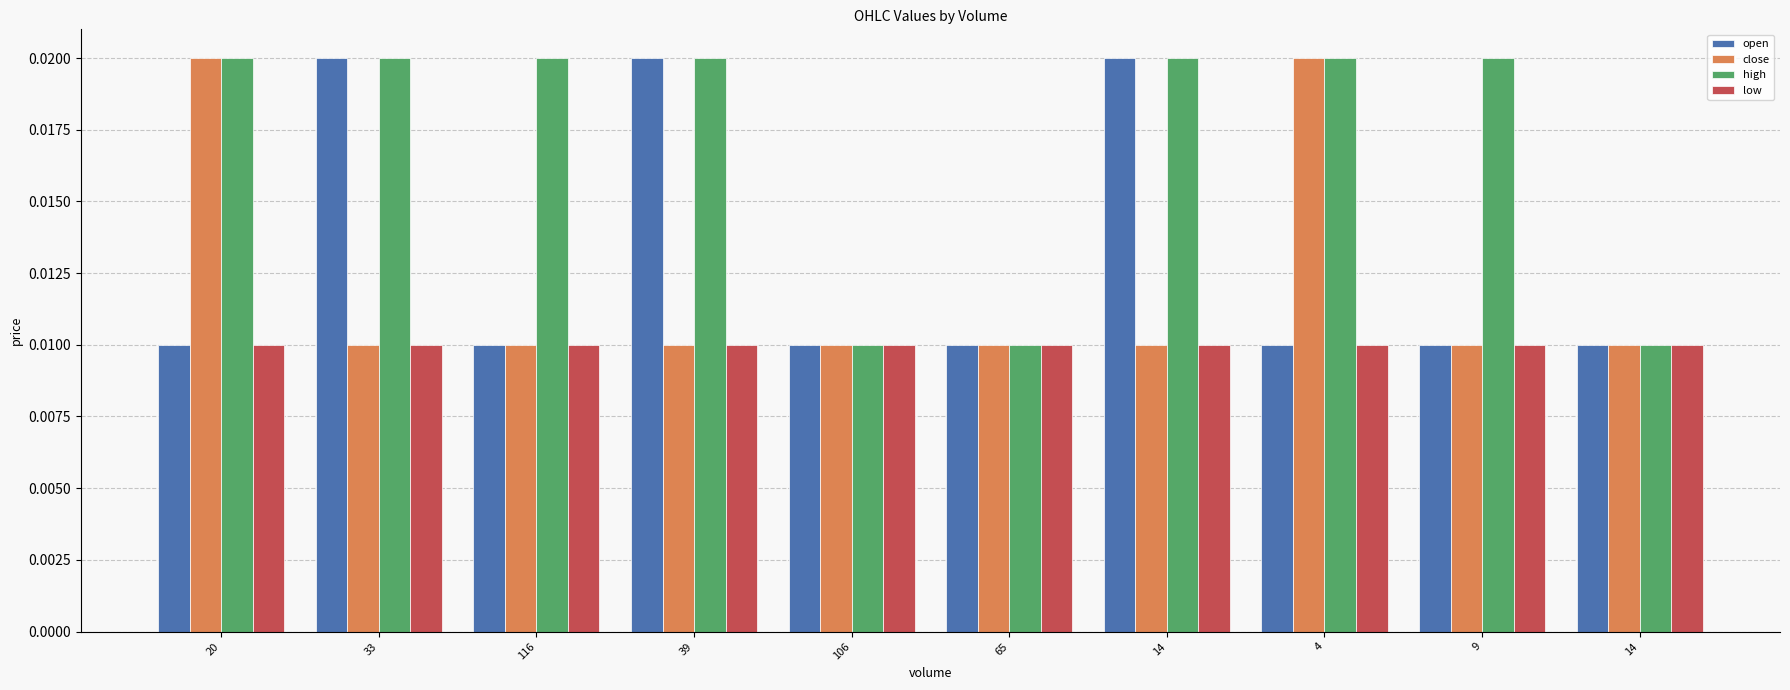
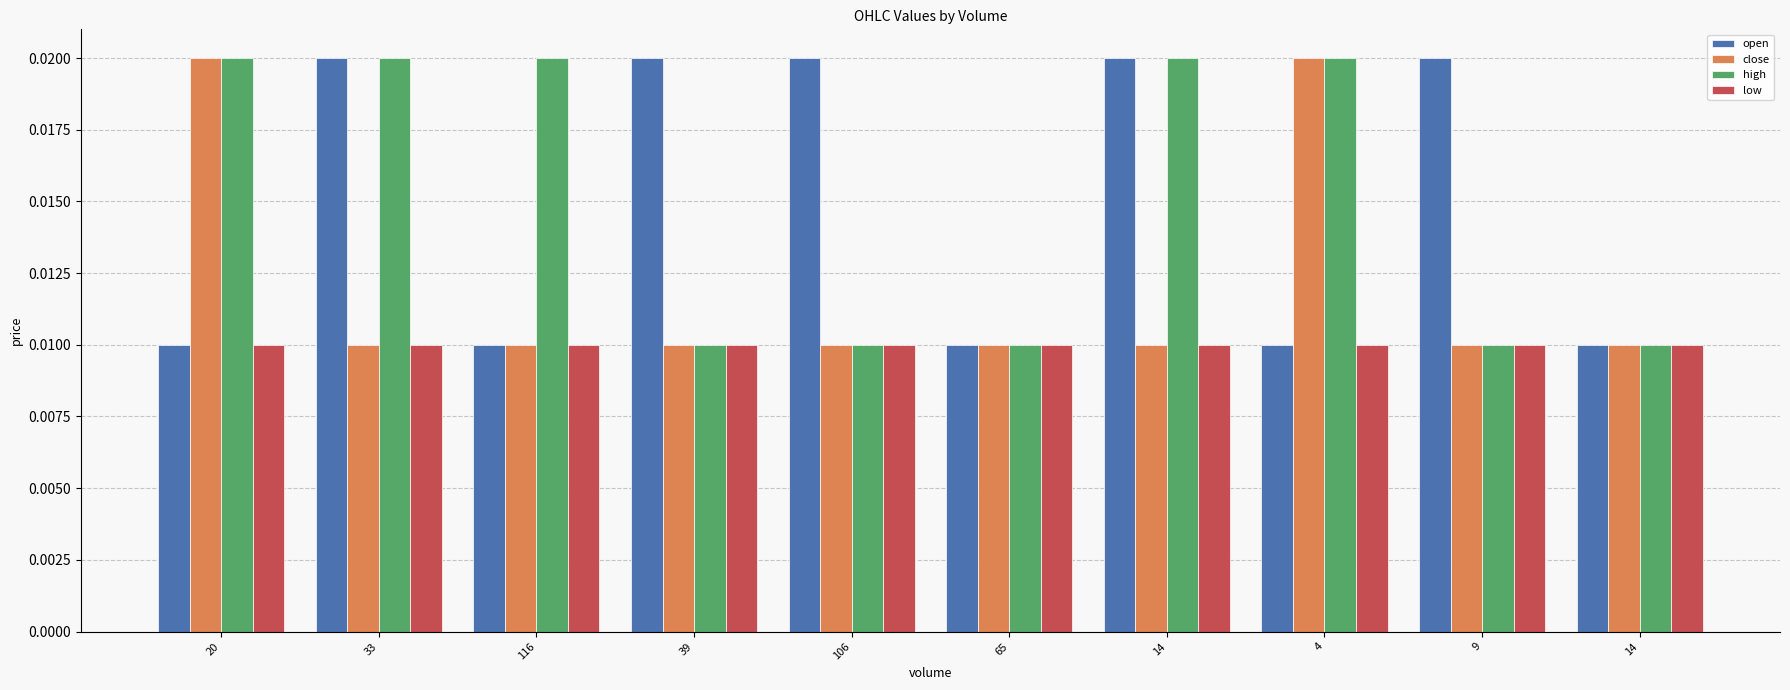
high, 39: 0.02 -> 0.01
open, 106: 0.01 -> 0.02
open, 9: 0.01 -> 0.02
high, 9: 0.02 -> 0.01
